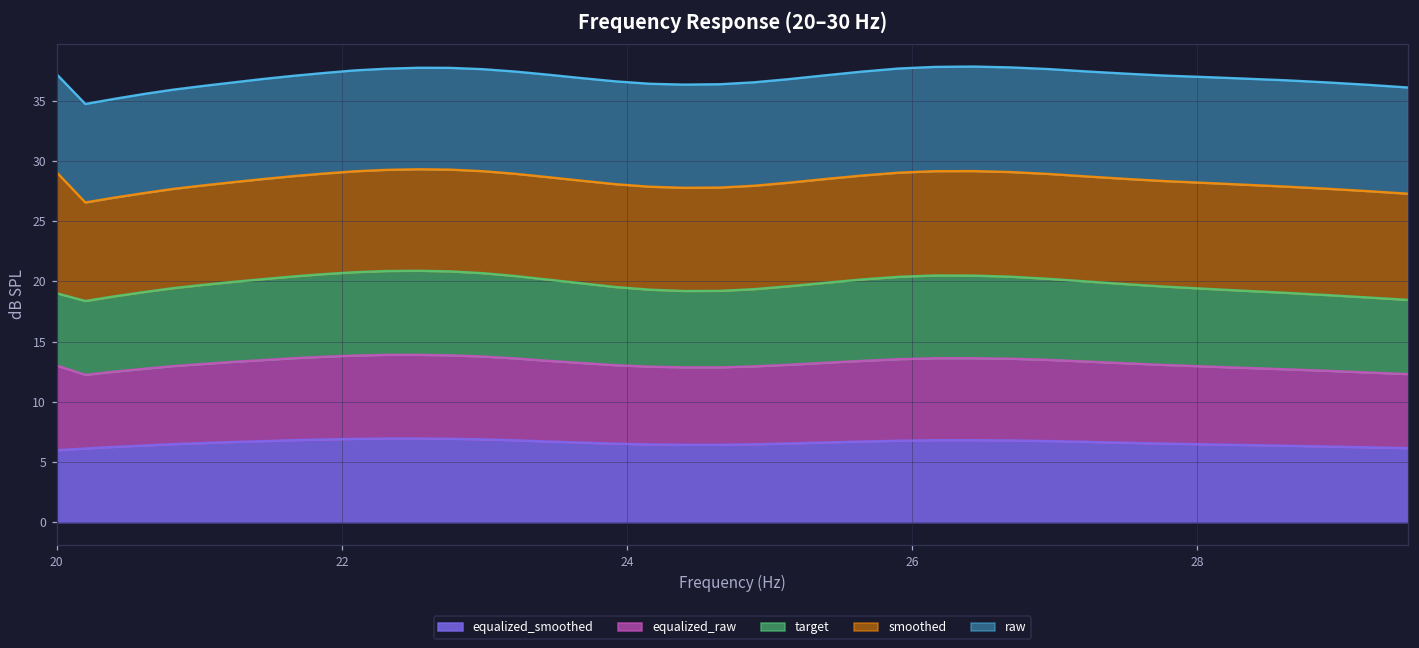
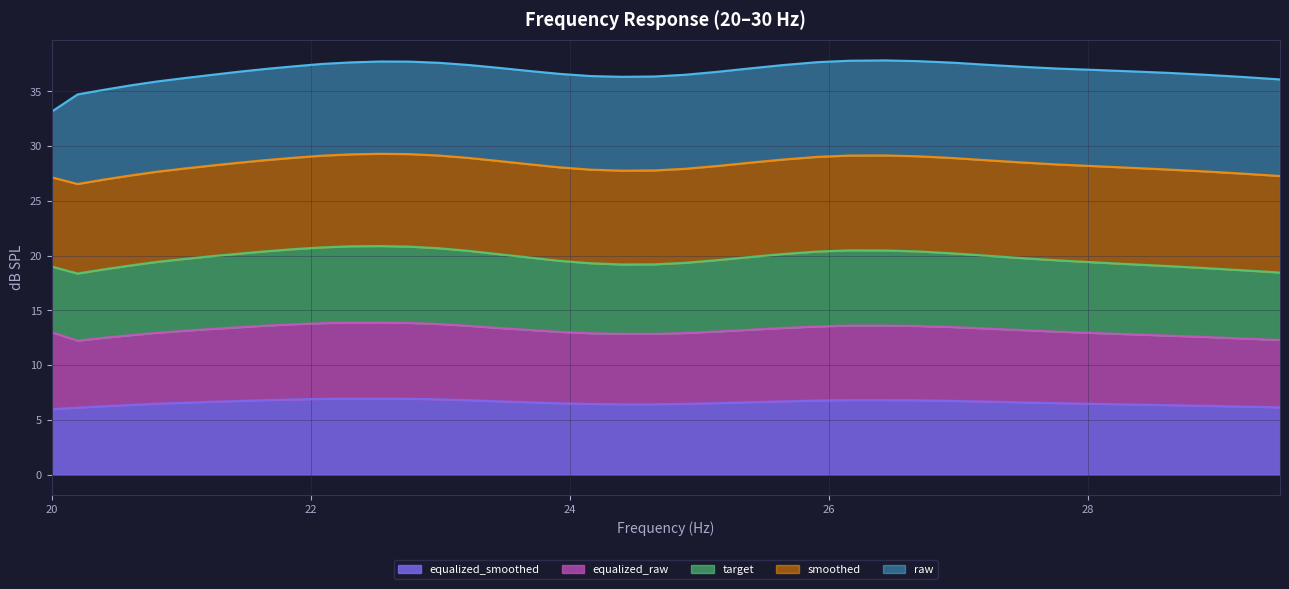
smoothed, 20: 10.0 -> 8.2
raw, 20: 8.1 -> 6.0
